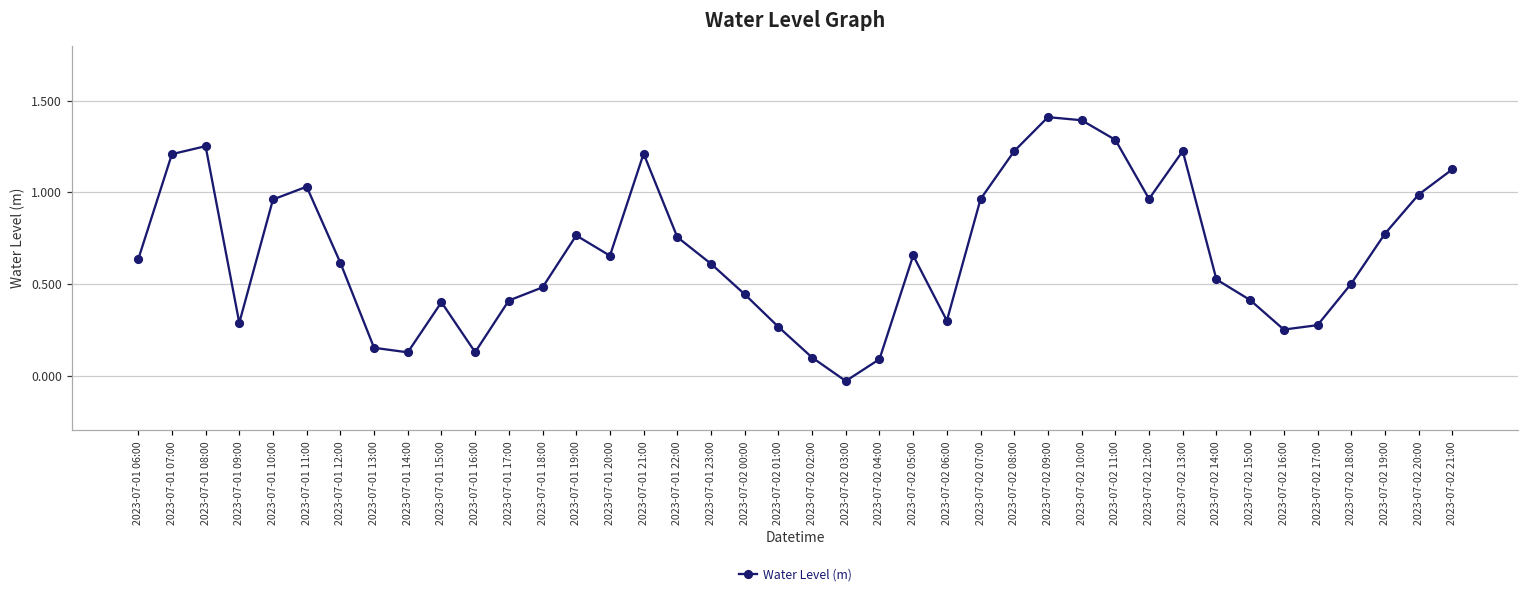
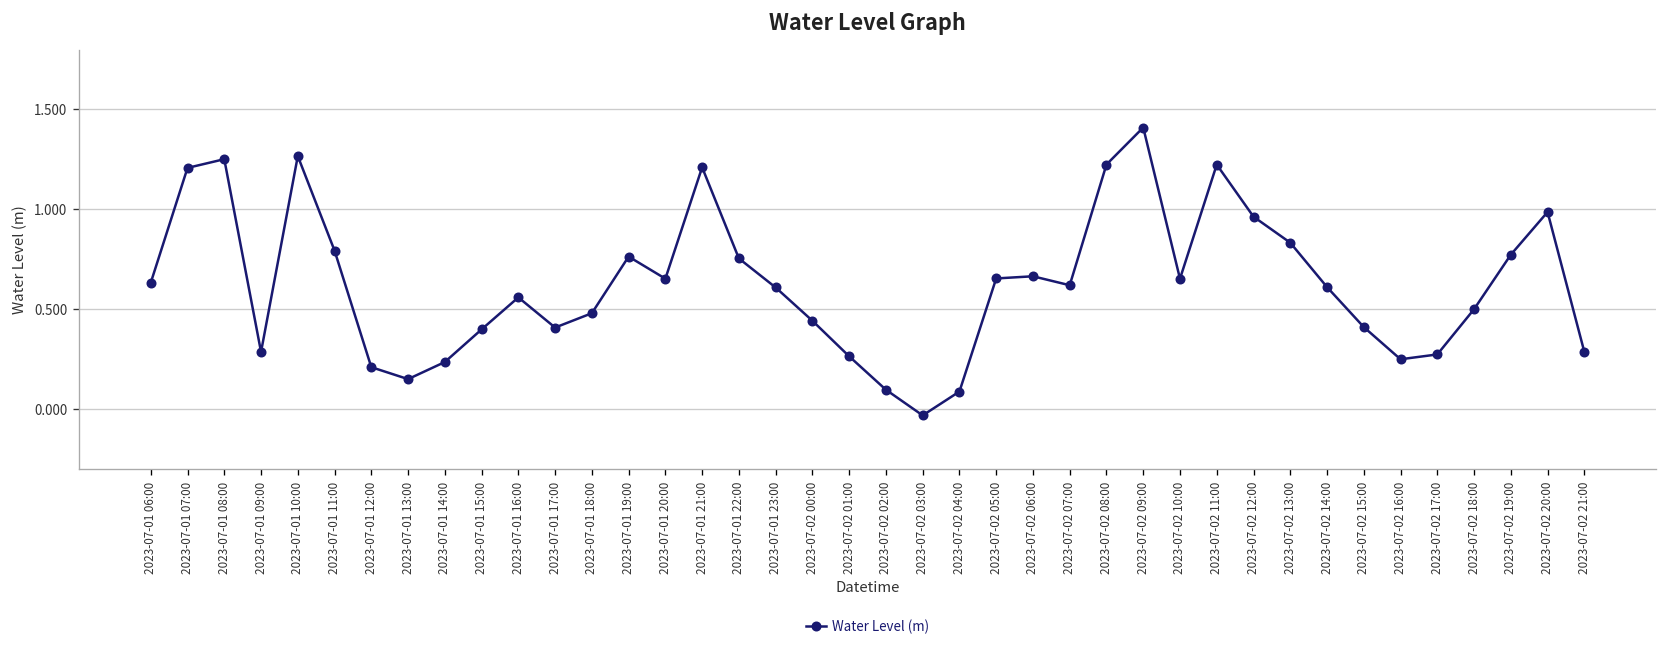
2023-07-01 10:00: 0.96 -> 1.27
2023-07-01 11:00: 1.03 -> 0.79
2023-07-01 12:00: 0.62 -> 0.21
2023-07-01 14:00: 0.13 -> 0.24
2023-07-01 16:00: 0.13 -> 0.56
2023-07-02 06:00: 0.30 -> 0.67
2023-07-02 07:00: 0.96 -> 0.62
2023-07-02 10:00: 1.39 -> 0.65
2023-07-02 11:00: 1.29 -> 1.22
2023-07-02 13:00: 1.22 -> 0.83
2023-07-02 14:00: 0.52 -> 0.61
2023-07-02 21:00: 1.12 -> 0.29
